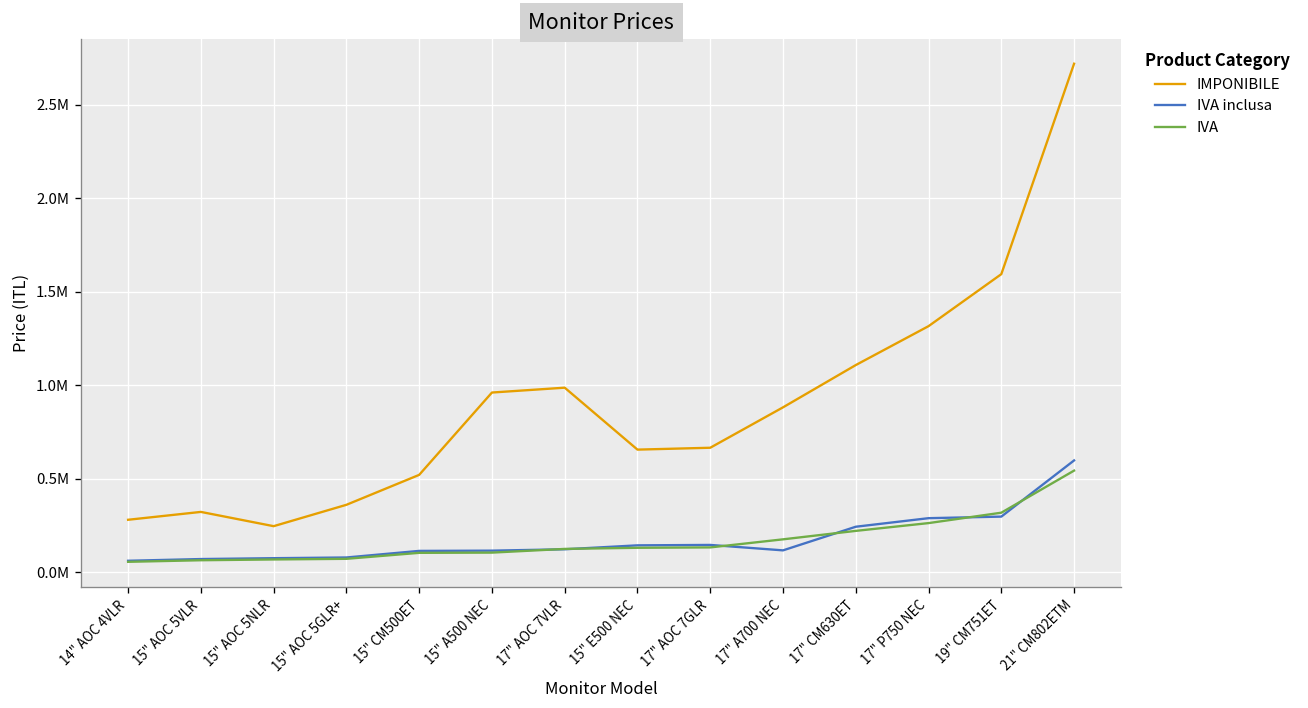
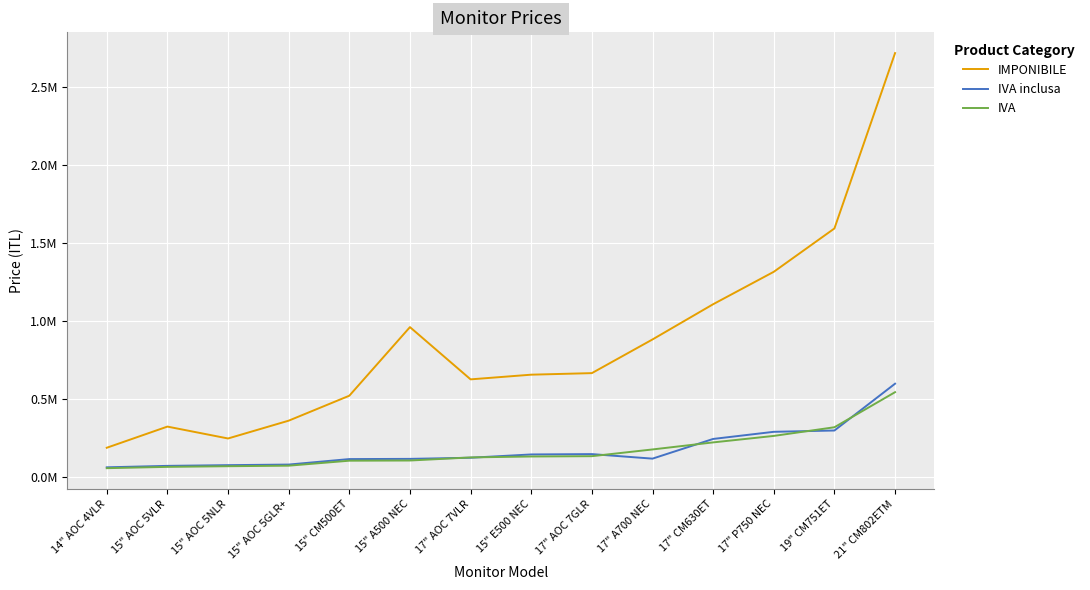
IMPONIBILE, 14" AOC 4VLR: 280000 -> 190000
IMPONIBILE, 17" AOC 7VLR: 990000 -> 630000
